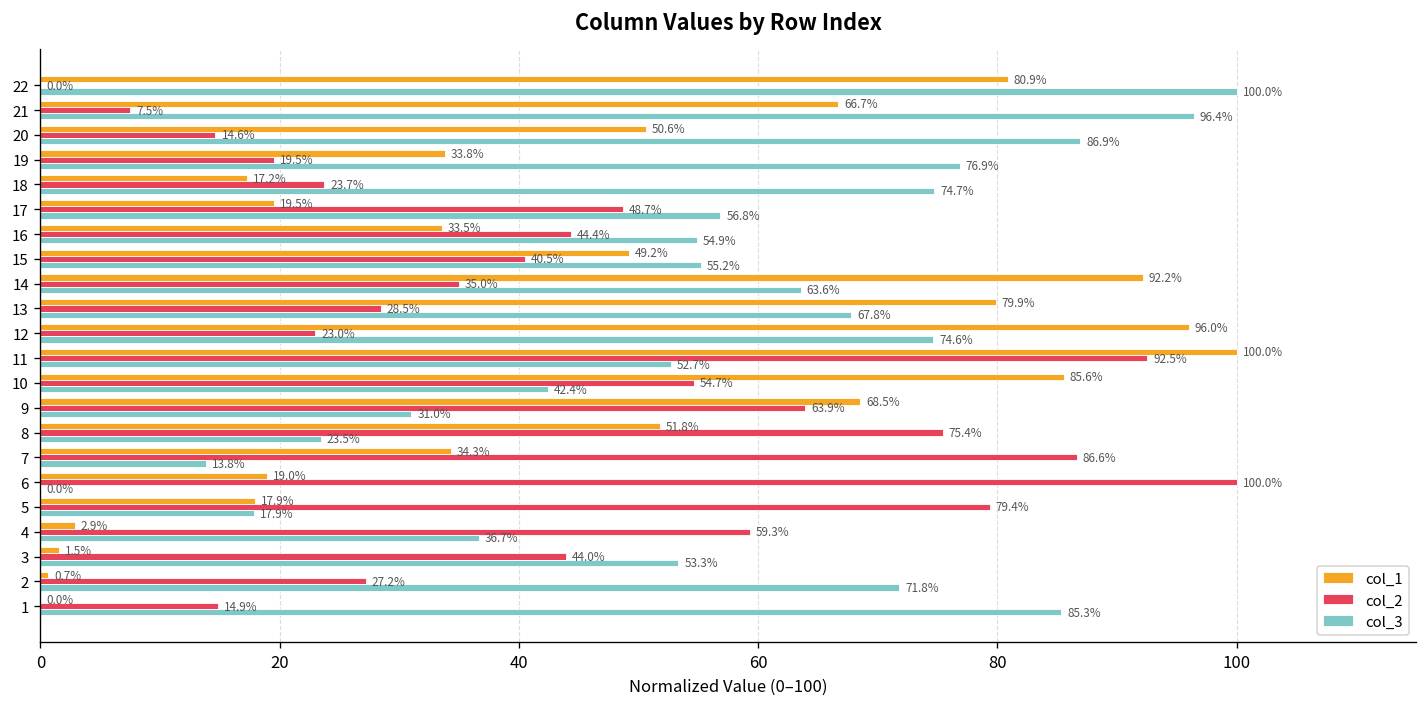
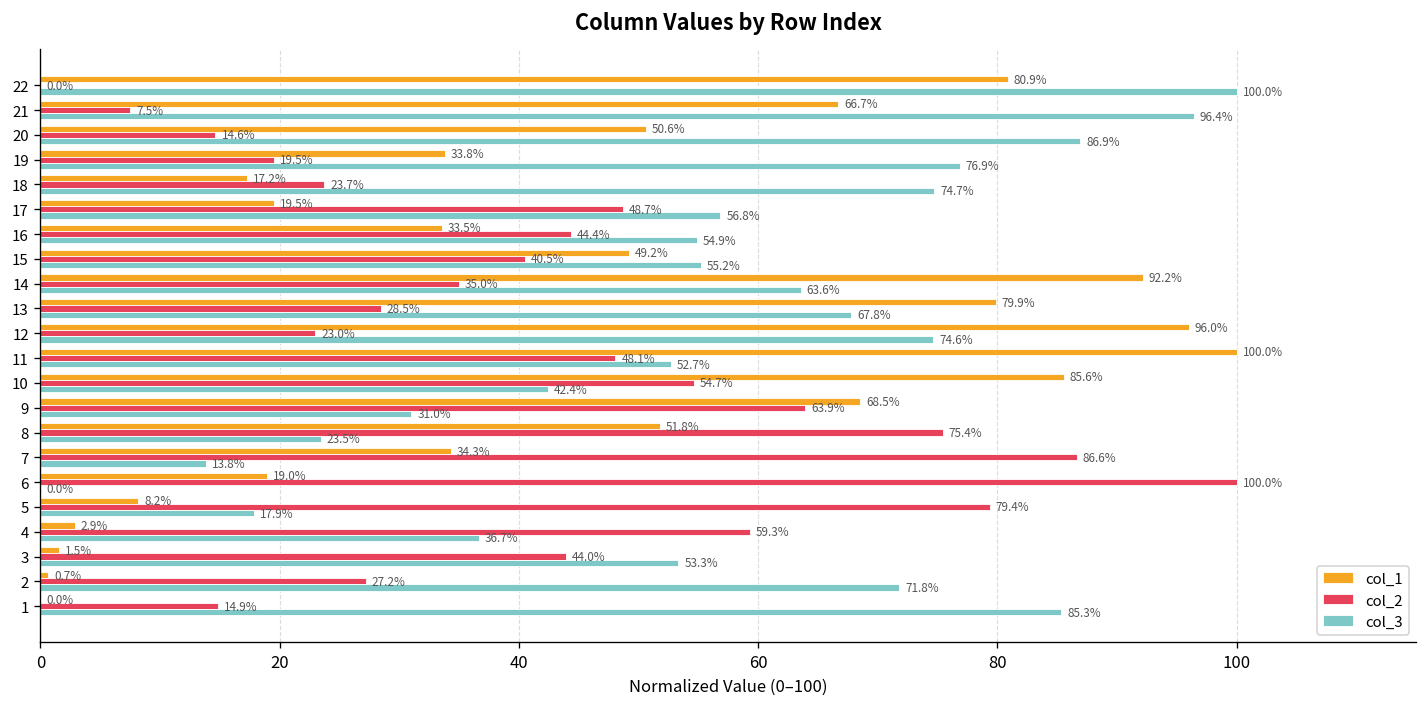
col_2, 11: 92.5% -> 48.1%
col_1, 5: 17.9% -> 8.2%
